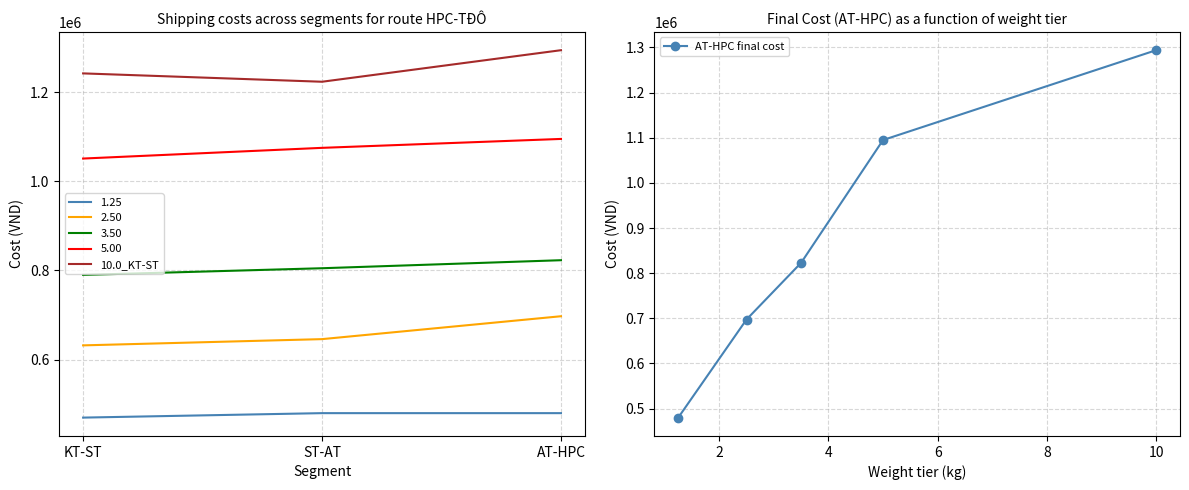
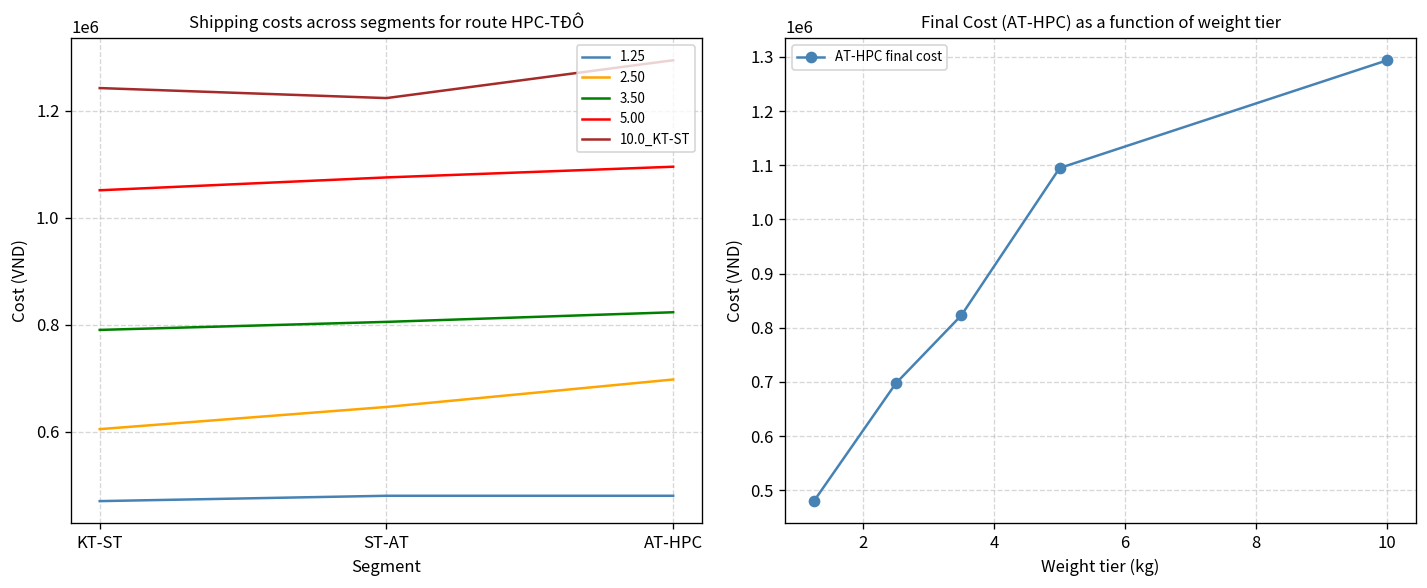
Shipping costs across segments for route HPC-TĐÔ, 2.50, KT-ST: 630000 -> 600000
